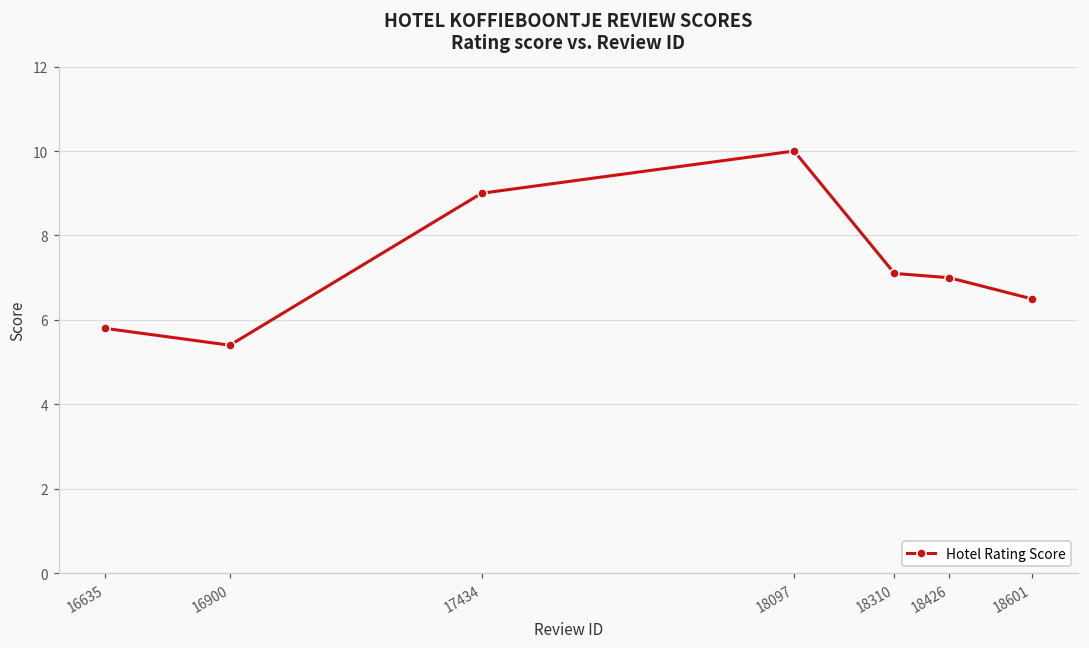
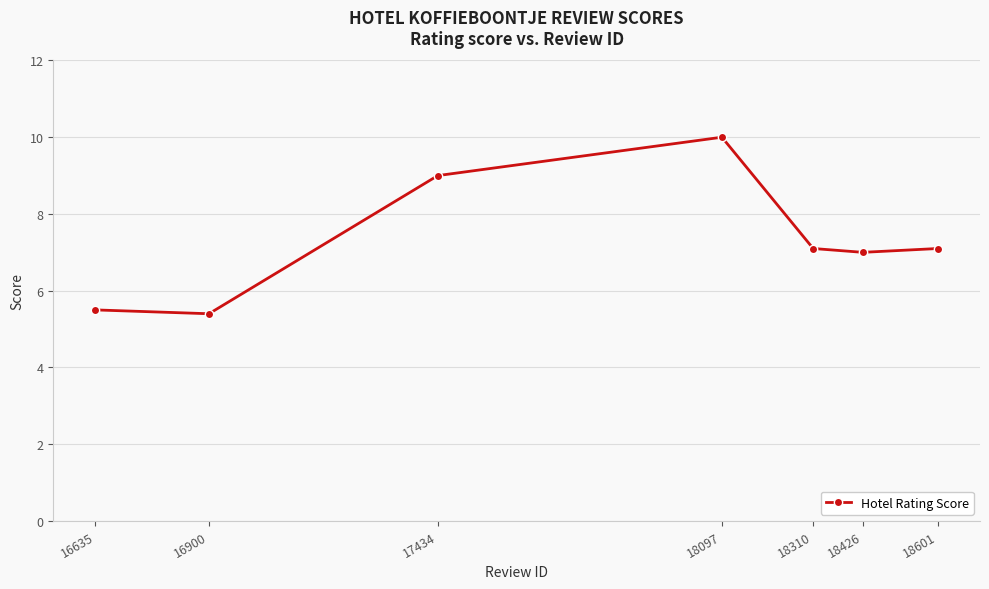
16635: 5.8 -> 5.5
18601: 6.5 -> 7.1
